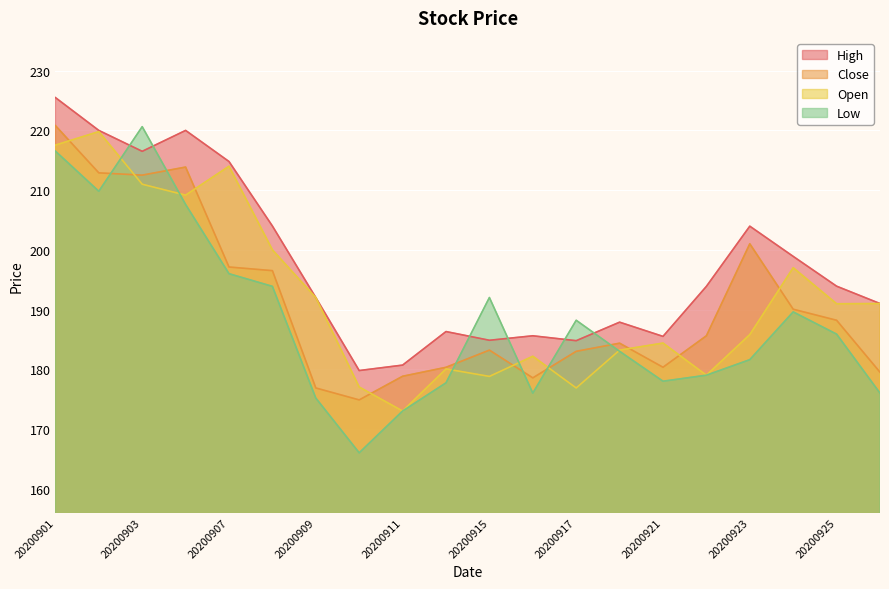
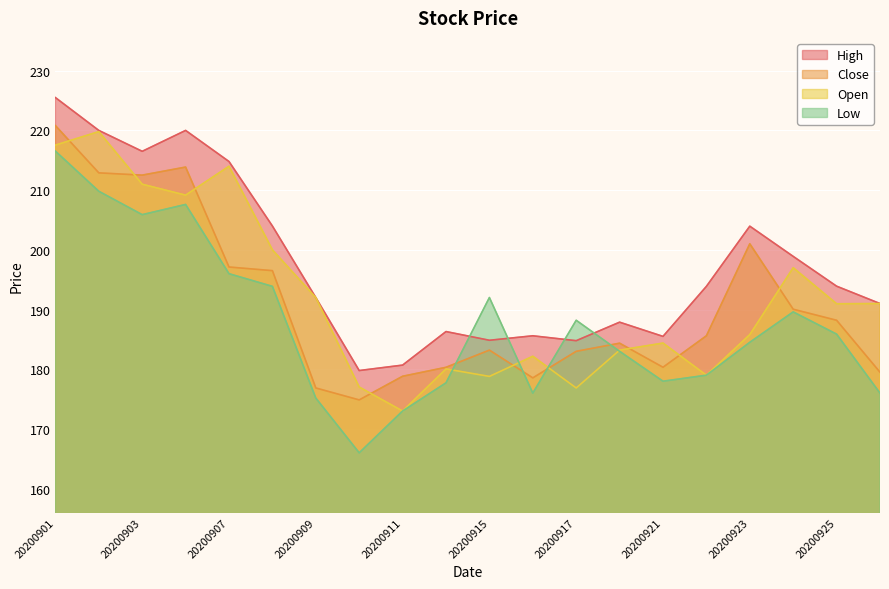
Low, 20200903: 221 -> 206
Low, 20200923: 182 -> 185
